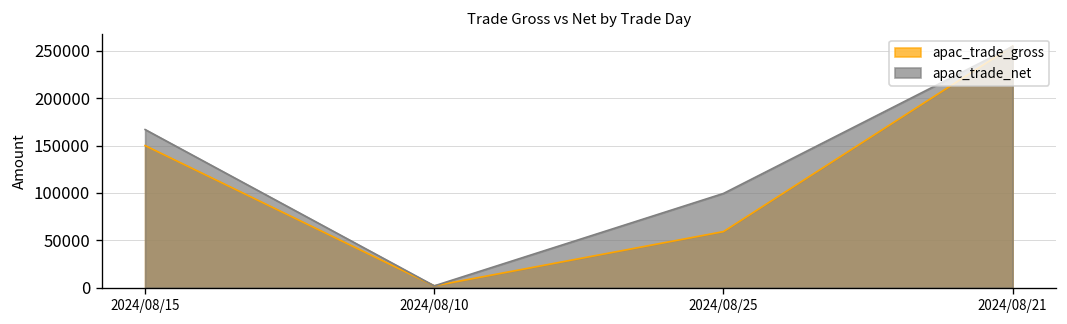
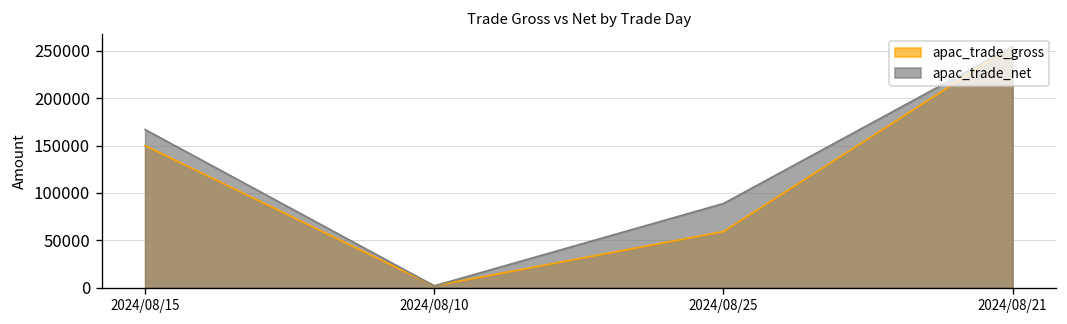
apac_trade_net, 2024/08/25: 100000 -> 90000
